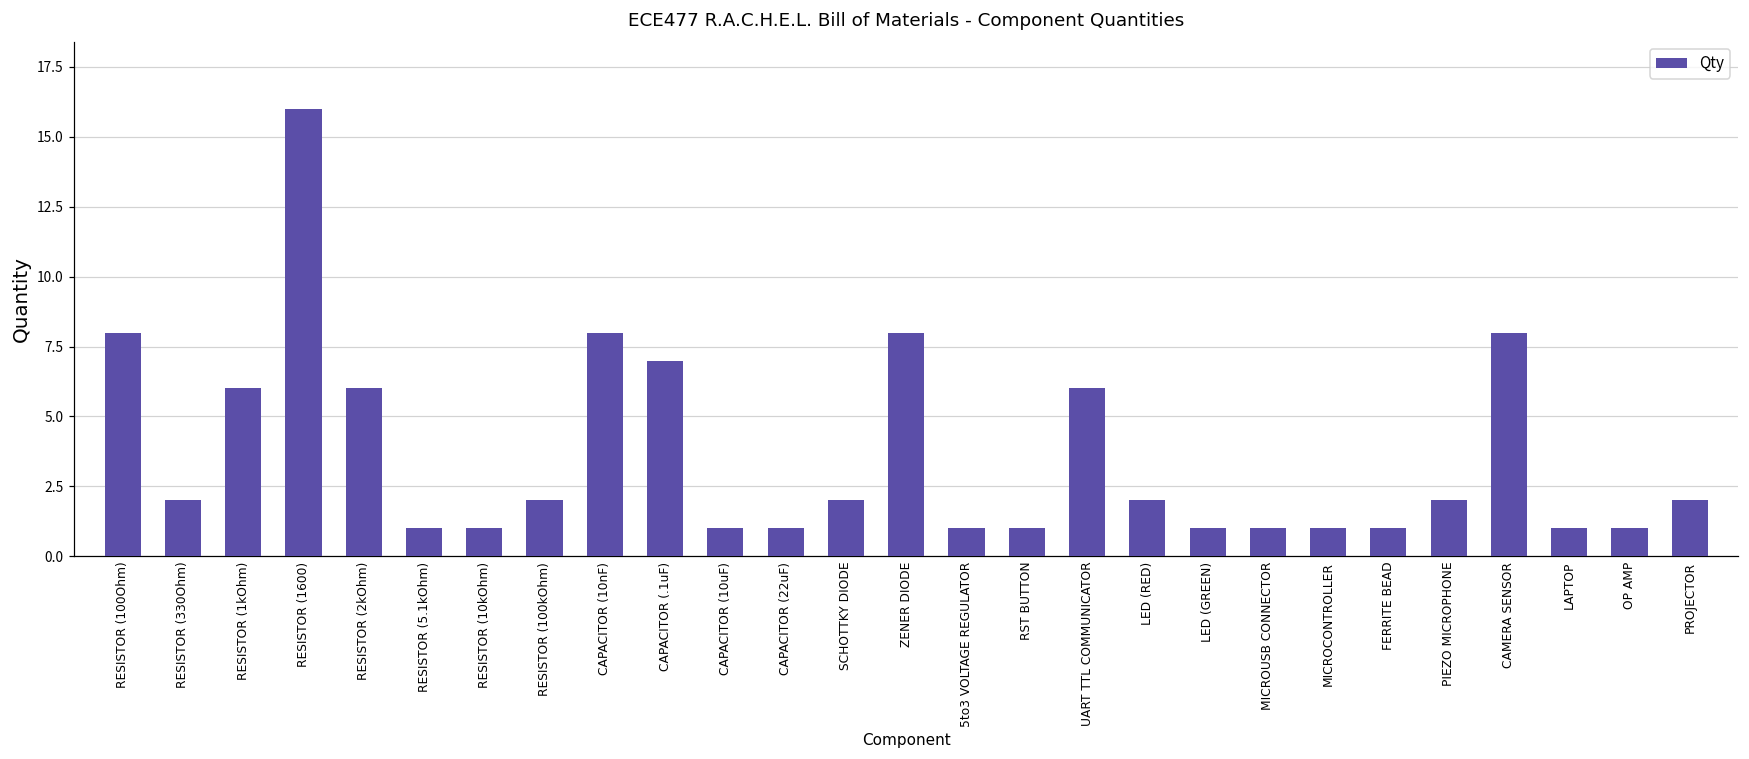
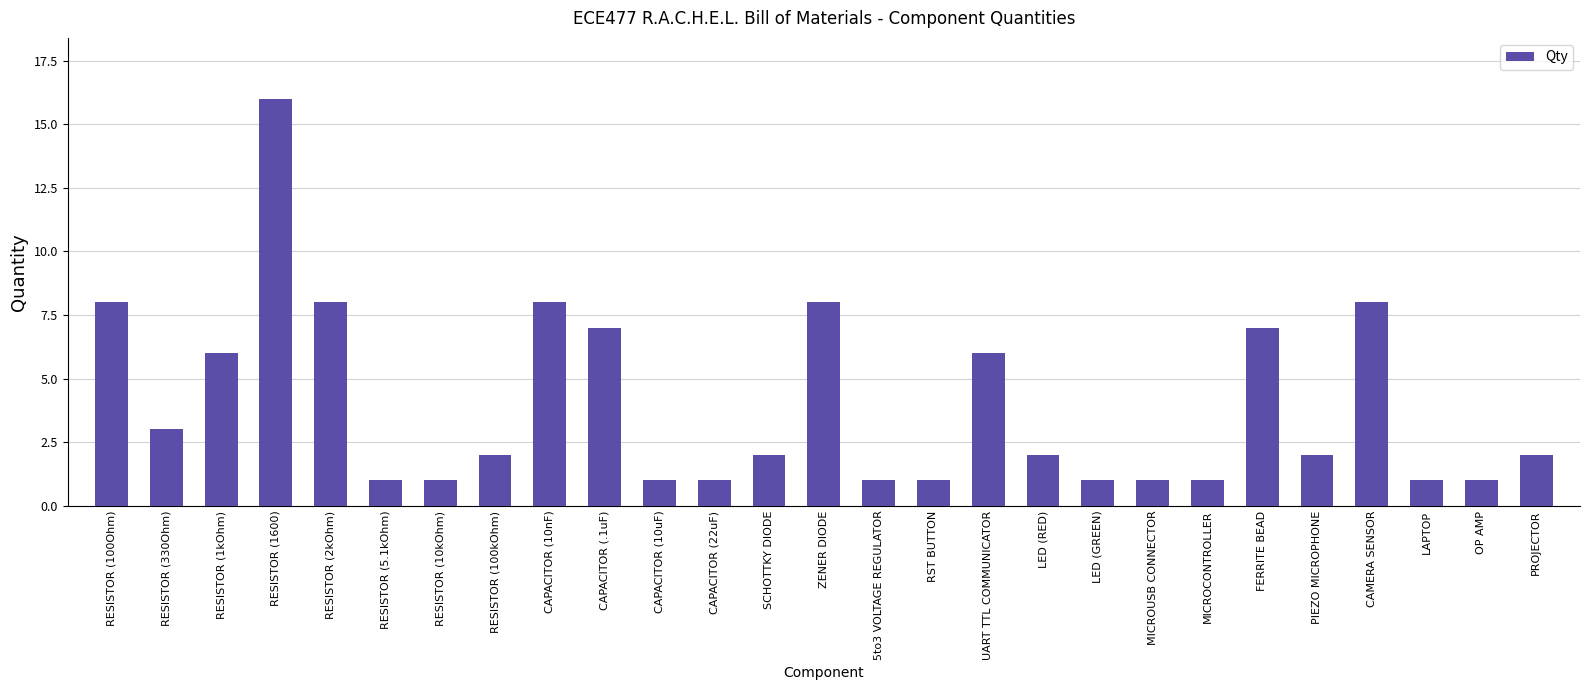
RESISTOR (330Ohm): 2 -> 3
RESISTOR (2kOhm): 6 -> 8
FERRITE BEAD: 1 -> 7
